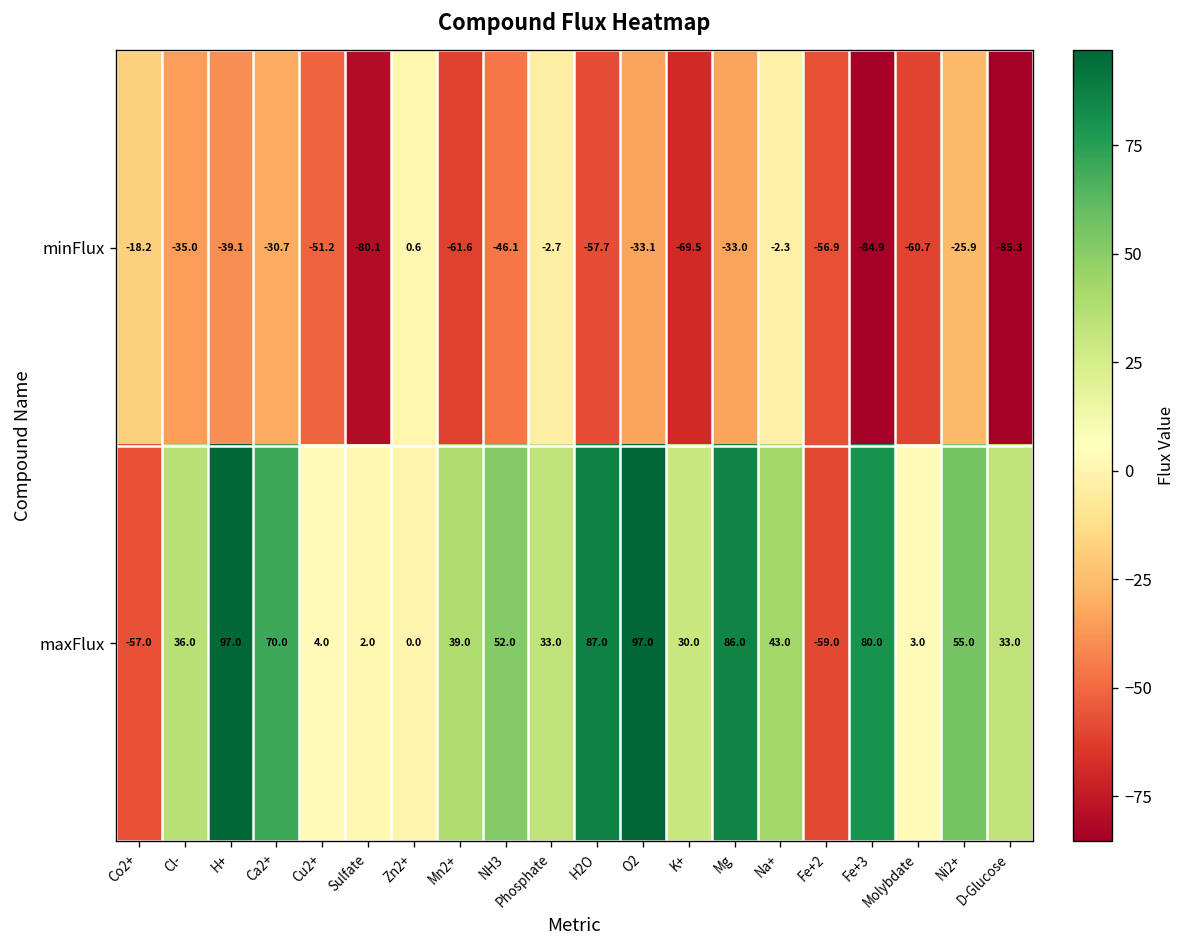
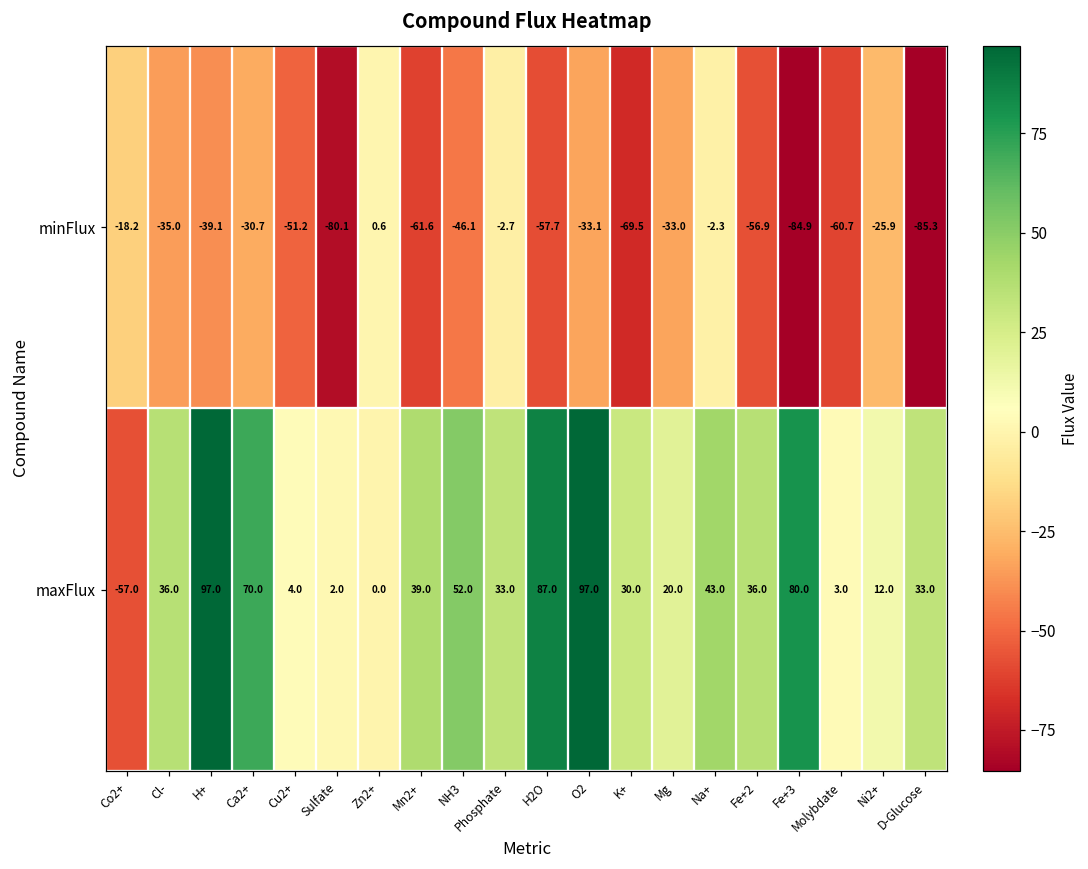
maxFlux, Mg: 86.0 -> 20.0
maxFlux, Fe+2: -59.0 -> 36.0
maxFlux, Ni2+: 55.0 -> 12.0
